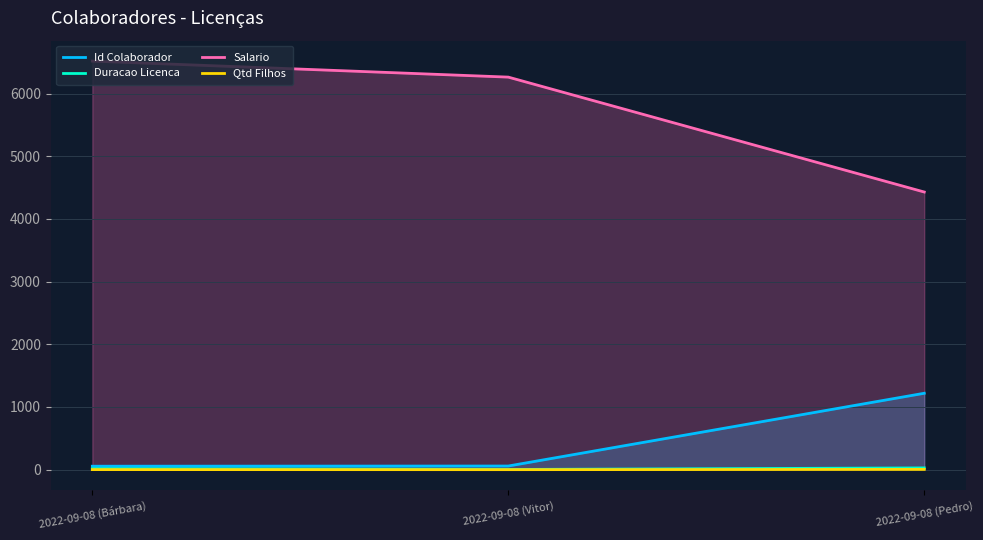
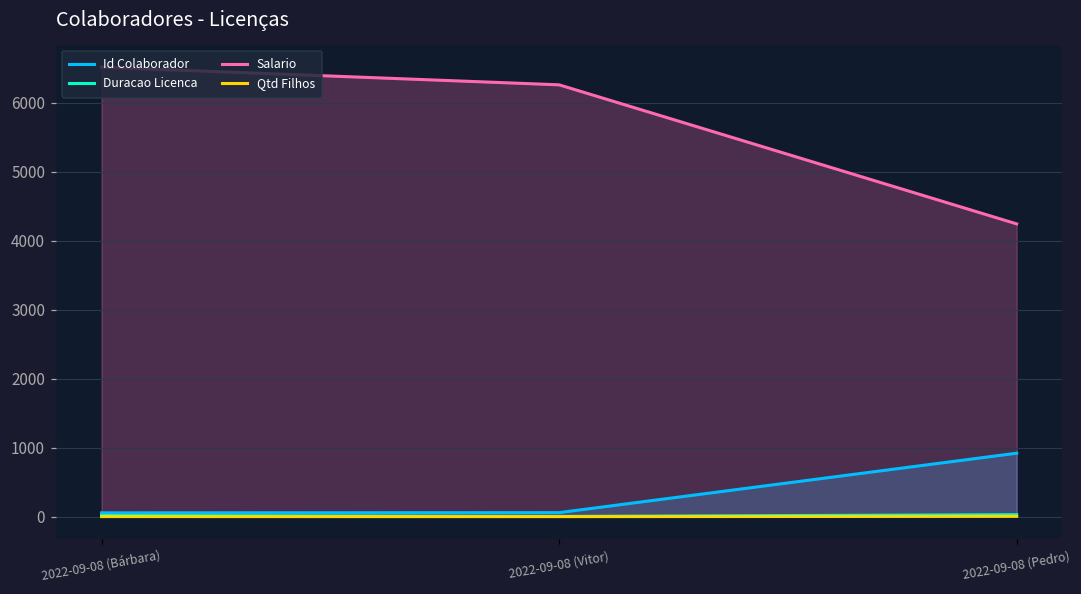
Id Colaborador, 2022-09-08 (Pedro): 1200 -> 900
Salario, 2022-09-08 (Pedro): 4400 -> 4200
